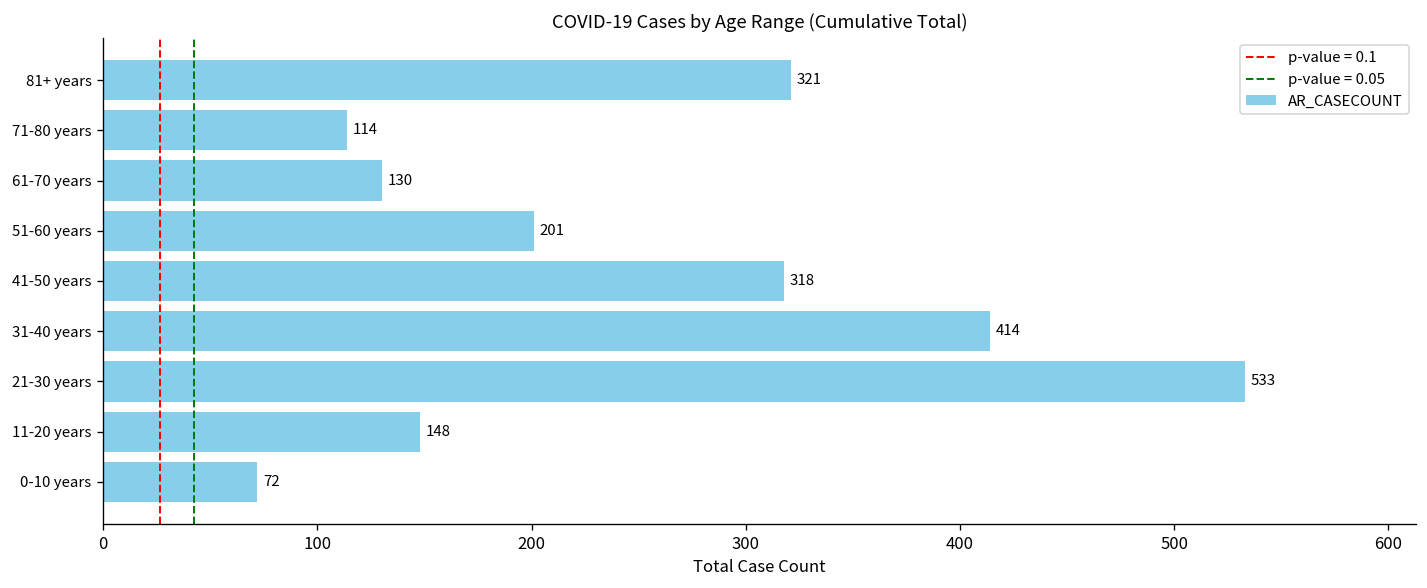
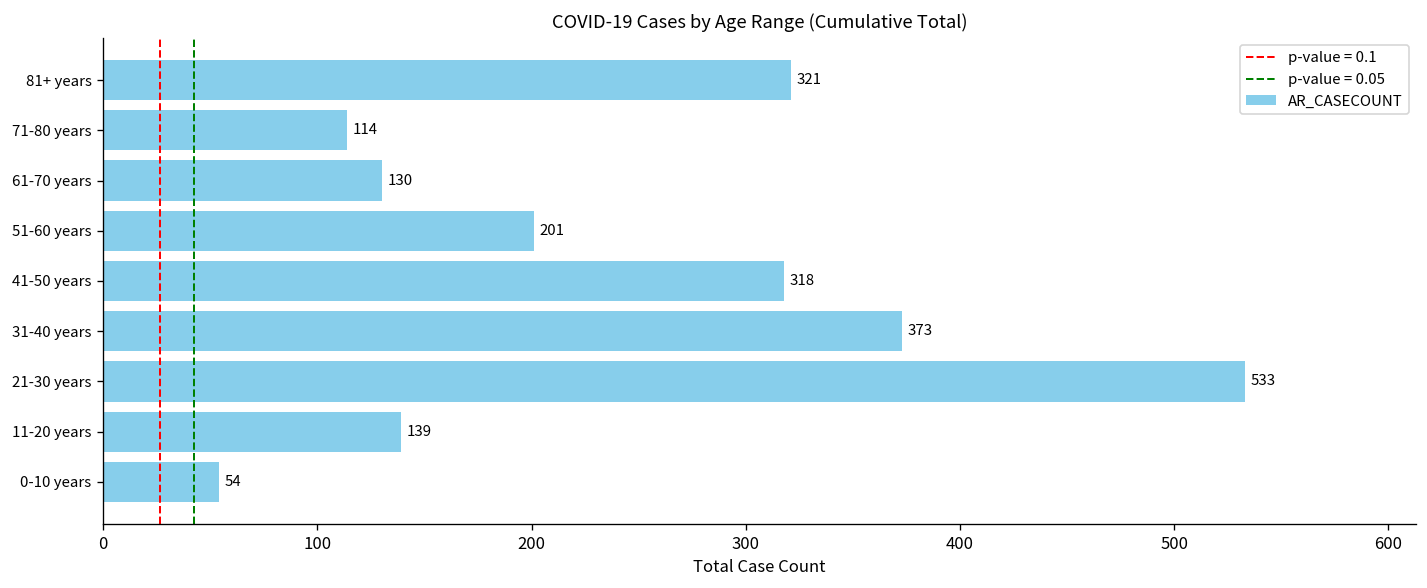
31-40 years: 414 -> 373
11-20 years: 148 -> 139
0-10 years: 72 -> 54
